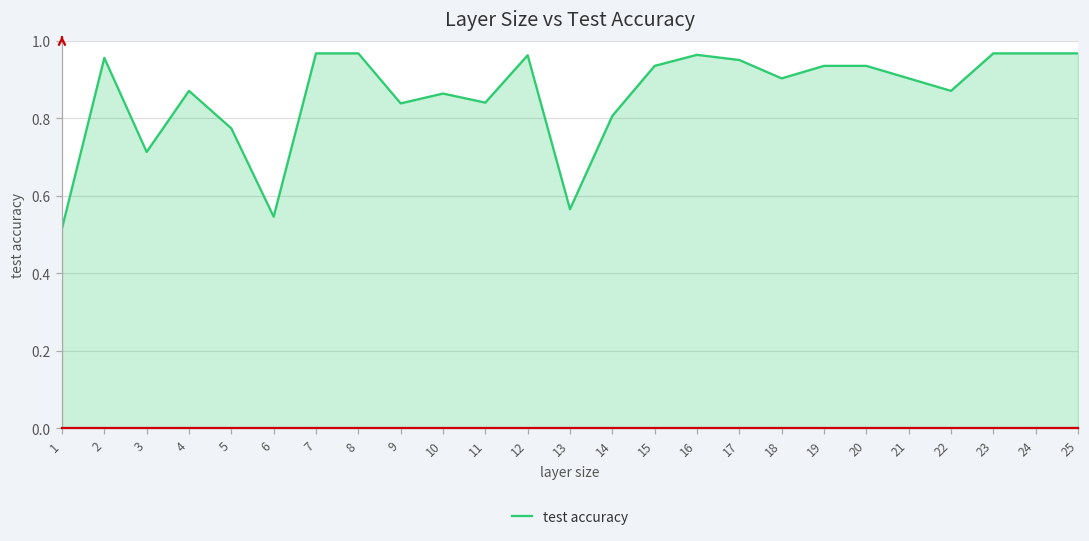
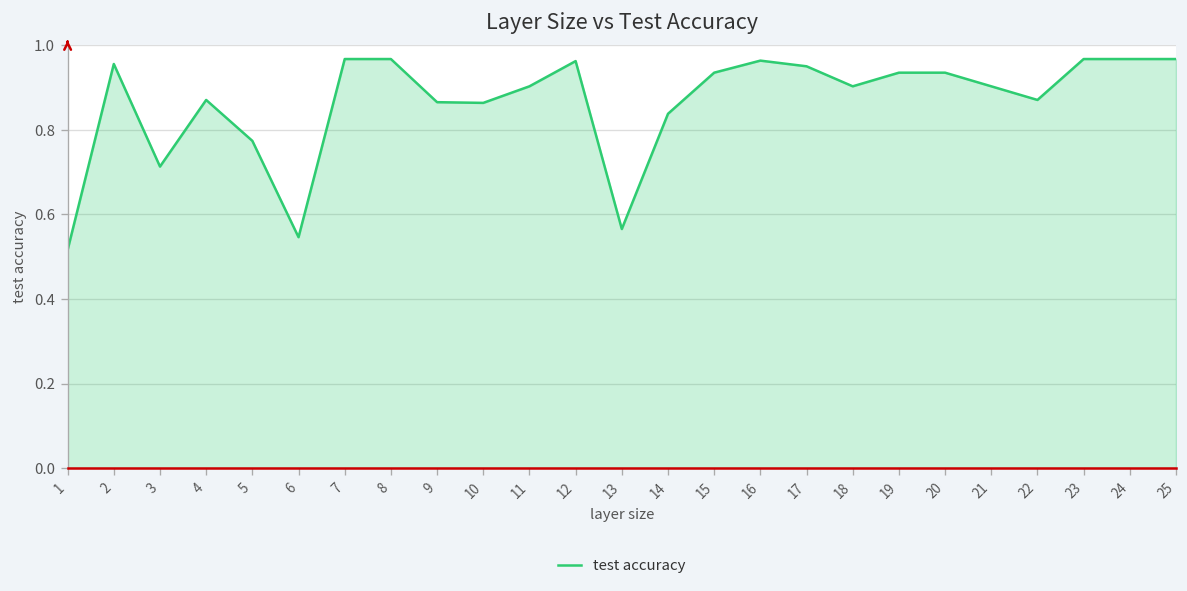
9: 0.84 -> 0.87
11: 0.84 -> 0.90
14: 0.81 -> 0.84
